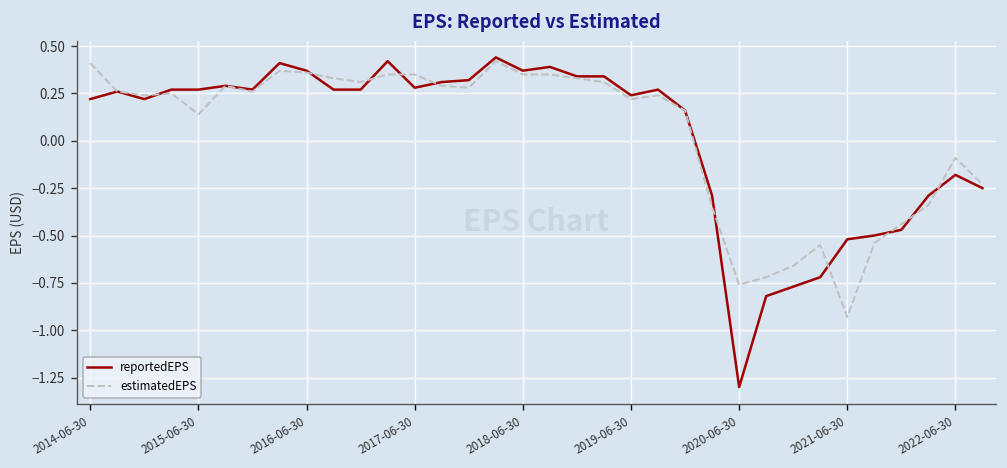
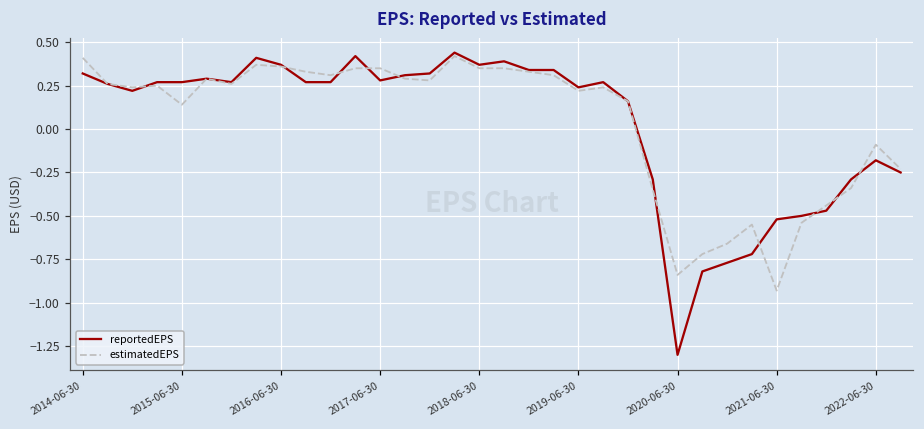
reportedEPS, 2014-06-30: 0.22 -> 0.32
estimatedEPS, 2020-06-30: -0.76 -> -0.84
